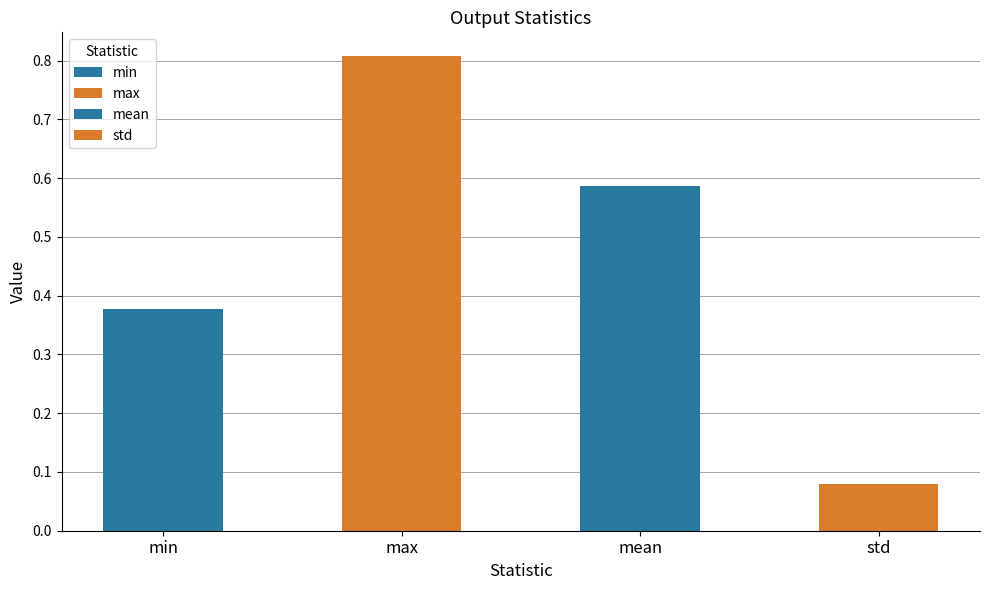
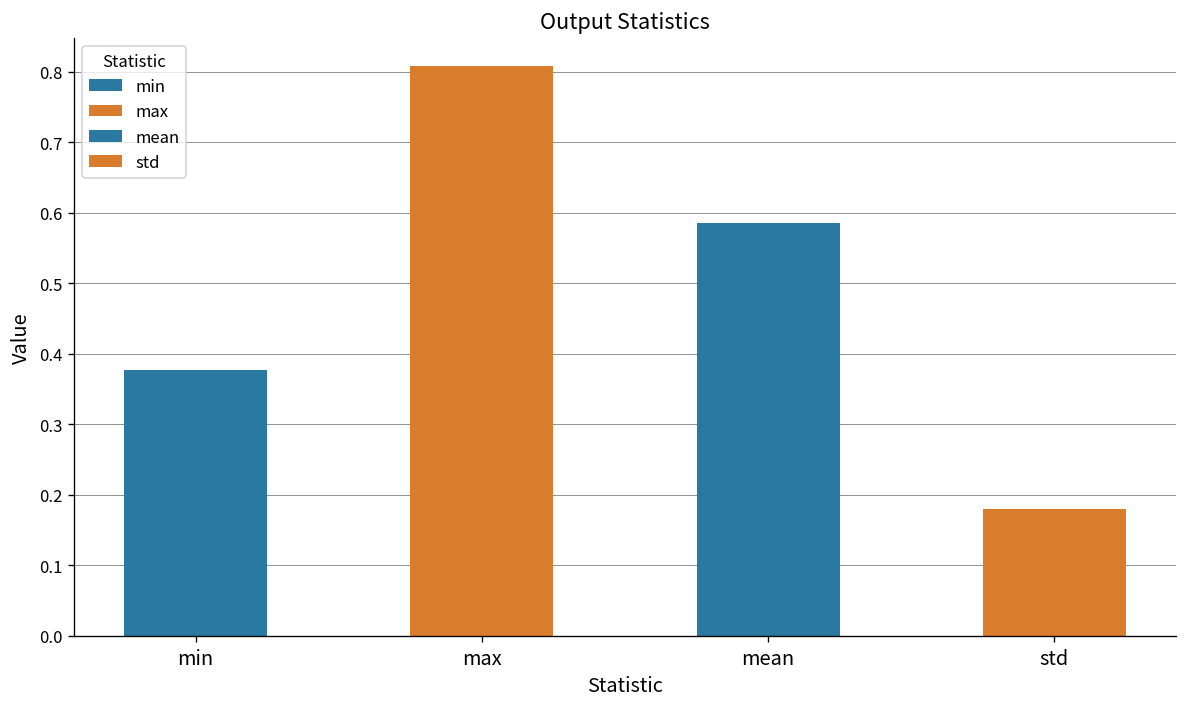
std: 0.08 -> 0.18
